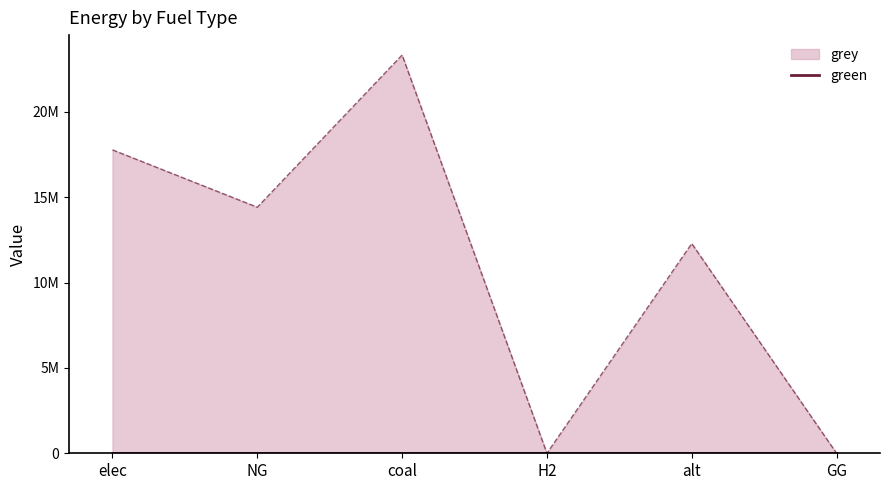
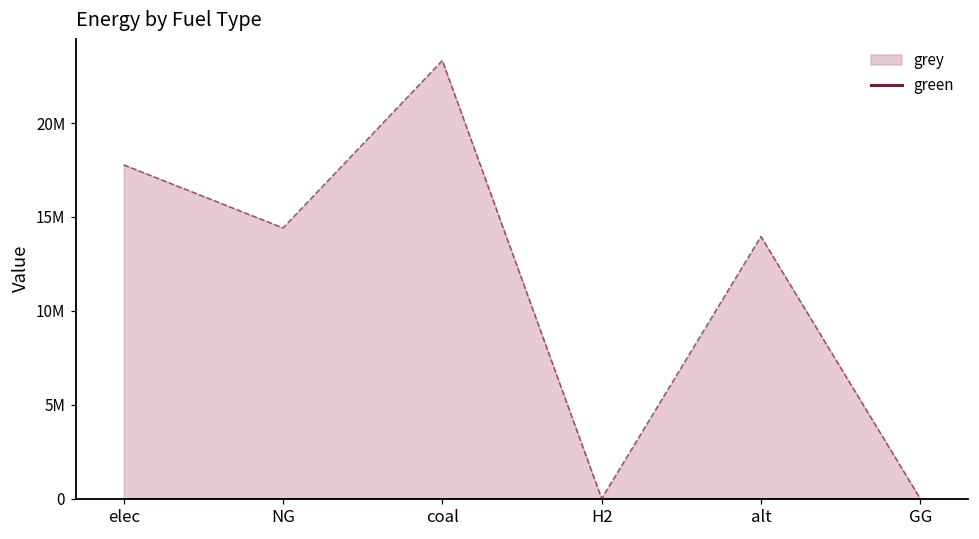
grey, alt: 12300000 -> 14000000
